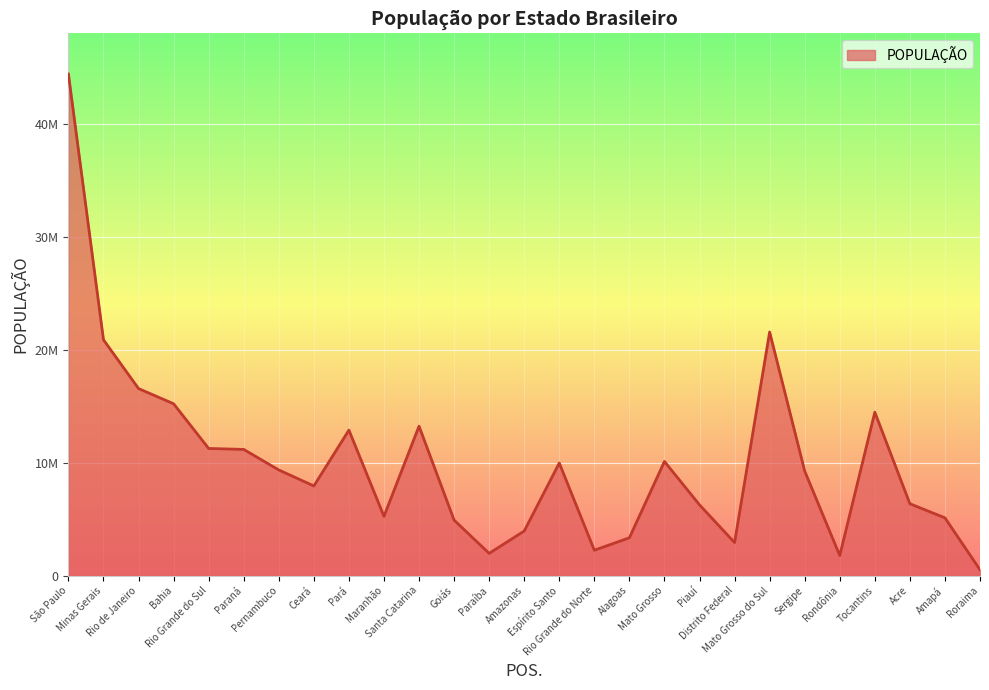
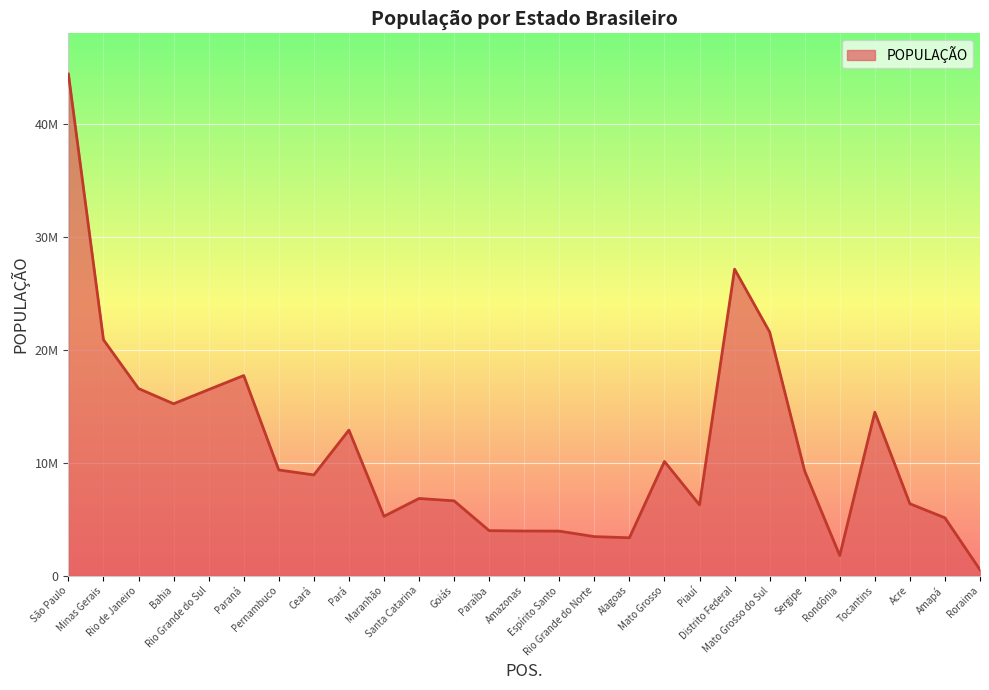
Rio Grande do Sul: 11200000 -> 16500000
Paraná: 11200000 -> 17700000
Ceará: 7900000 -> 8900000
Santa Catarina: 13200000 -> 6800000
Goiás: 4900000 -> 6600000
Paraíba: 2000000 -> 4000000
Espírito Santo: 10000000 -> 3900000
Rio Grande do Norte: 2200000 -> 3400000
Distrito Federal: 2900000 -> 27100000
